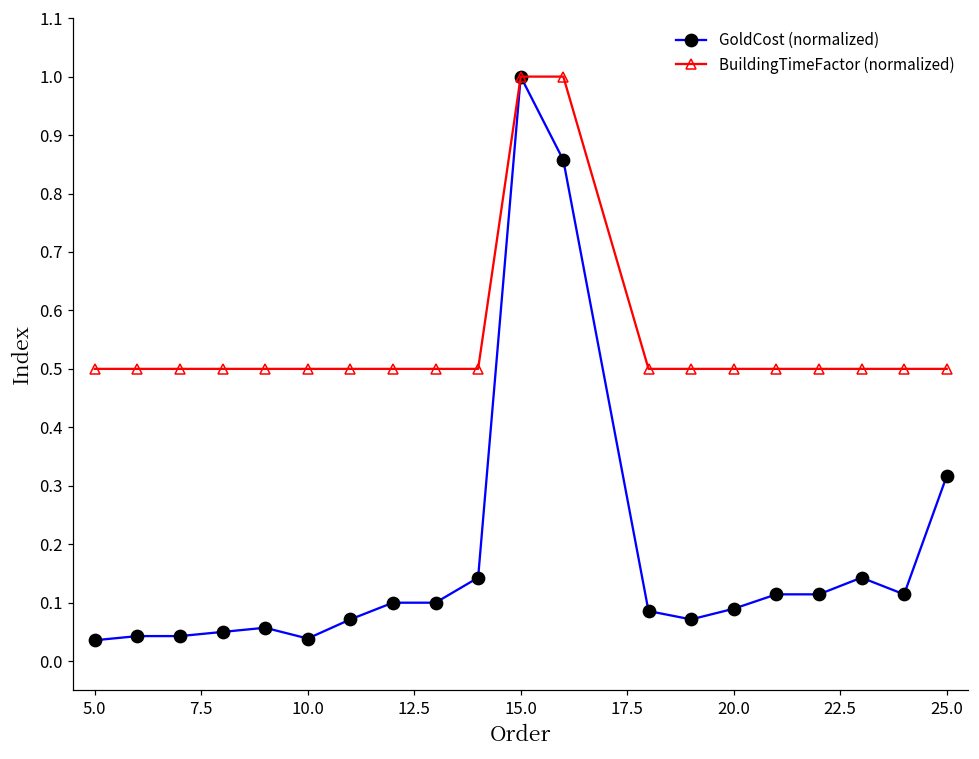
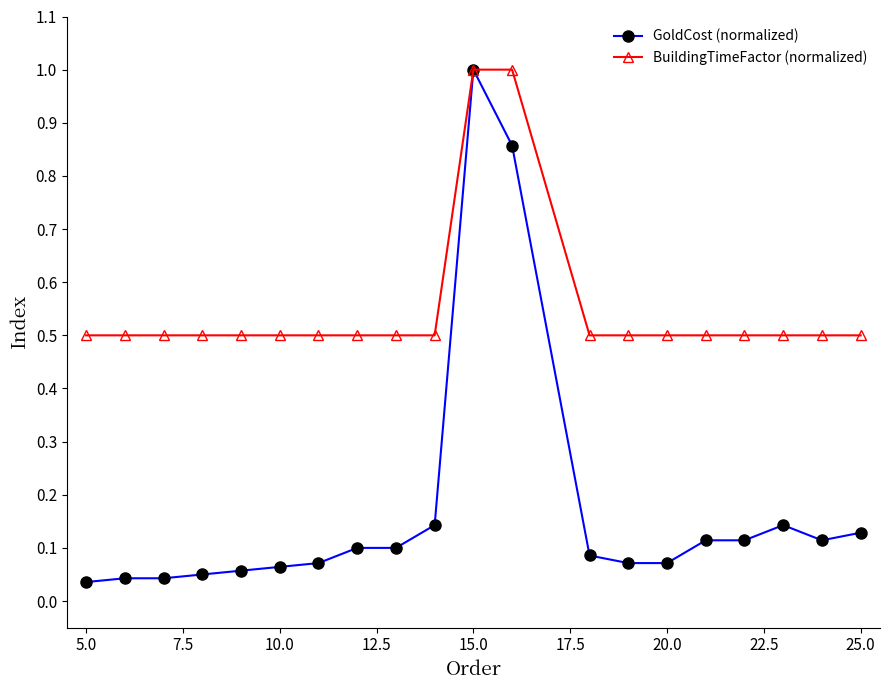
GoldCost (normalized), 10.0: 0.04 -> 0.06
GoldCost (normalized), 20.0: 0.09 -> 0.07
GoldCost (normalized), 25.0: 0.32 -> 0.13
